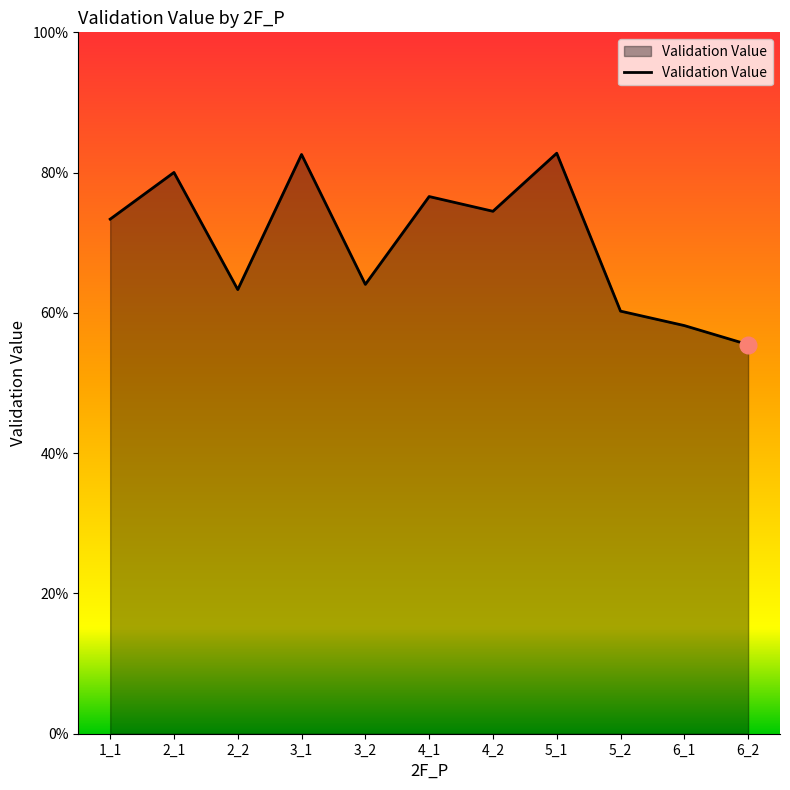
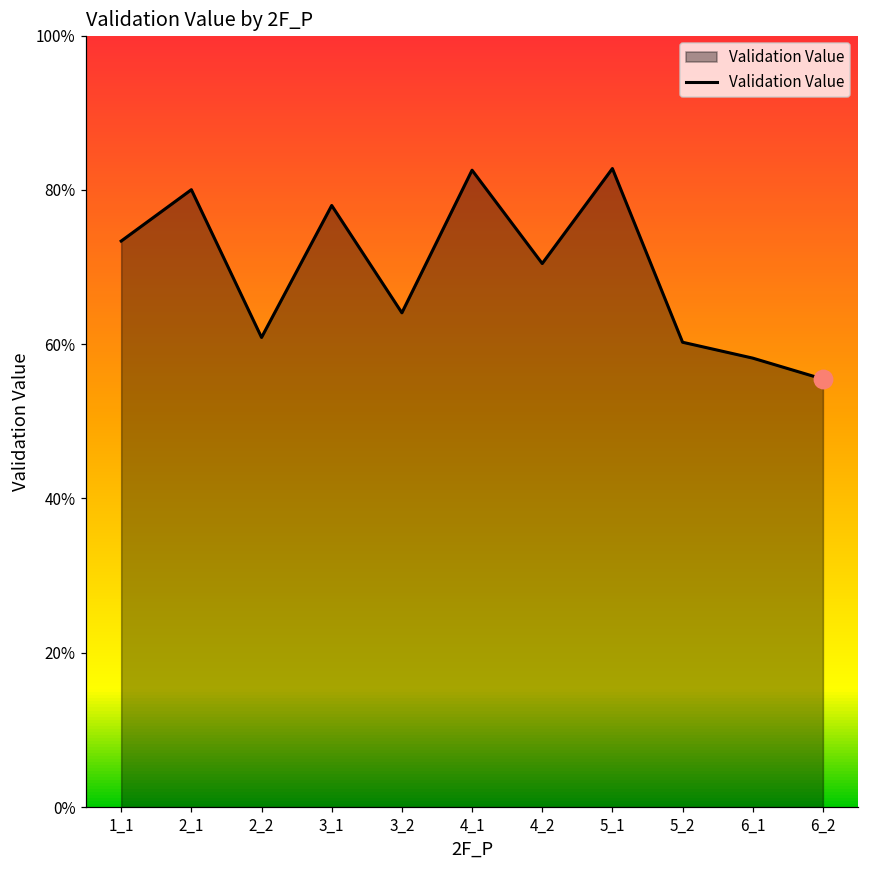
Validation Value, 2_2: 63% -> 61%
Validation Value, 3_1: 83% -> 78%
Validation Value, 4_1: 77% -> 83%
Validation Value, 4_2: 74% -> 70%
